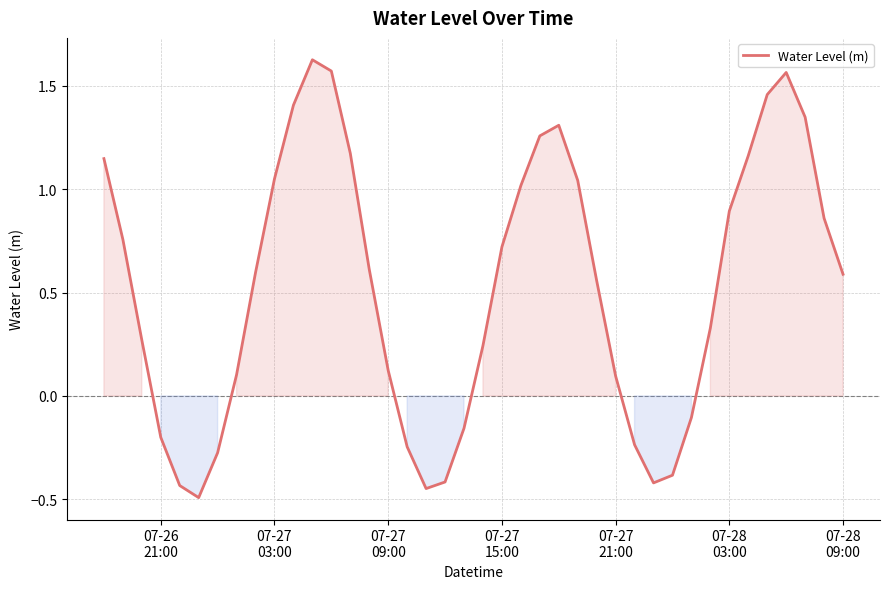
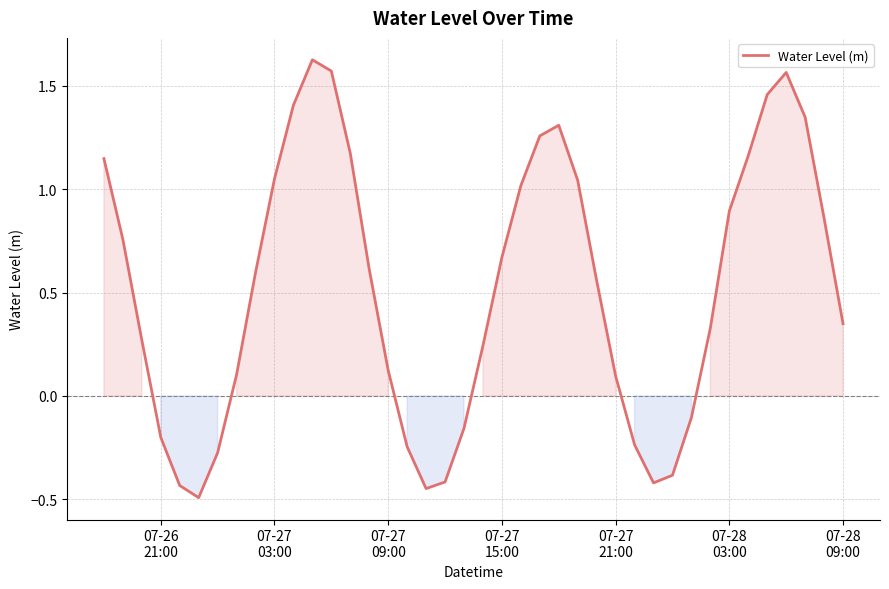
07-27 15:00: 0.72 -> 0.67
07-28 09:00: 0.59 -> 0.35
